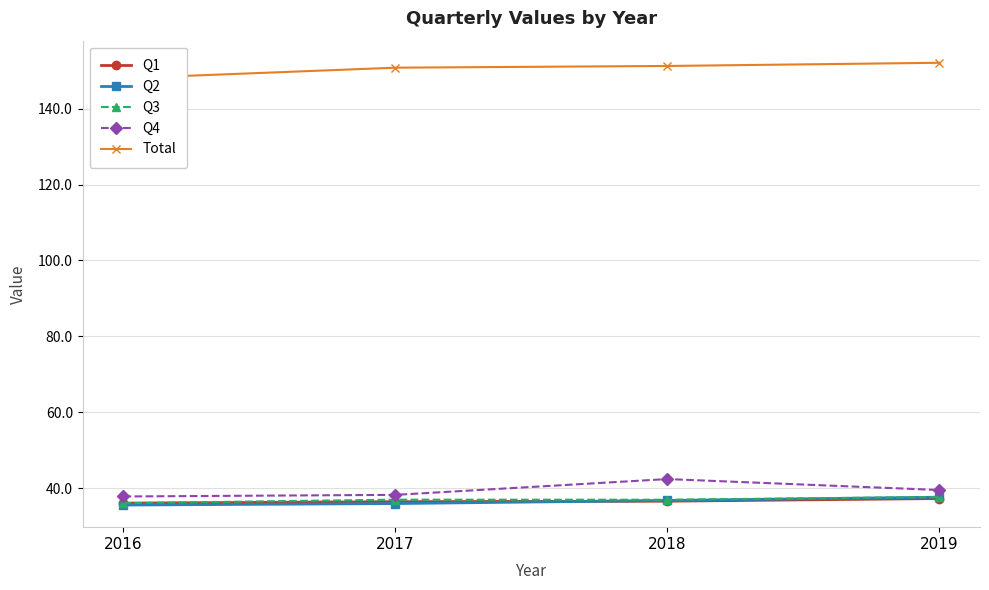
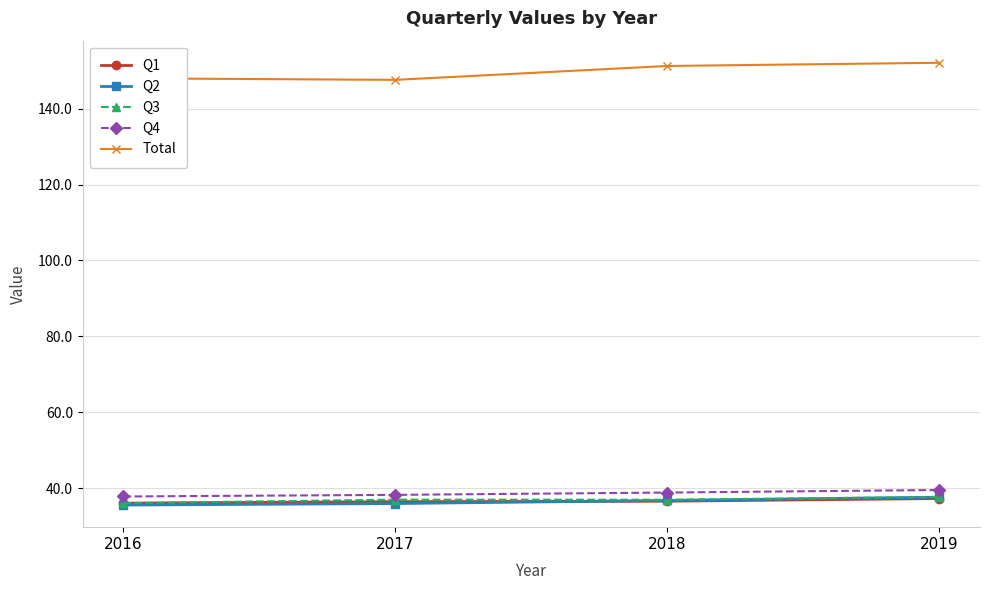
Total, 2017: 151 -> 148
Q4, 2018: 42 -> 39
